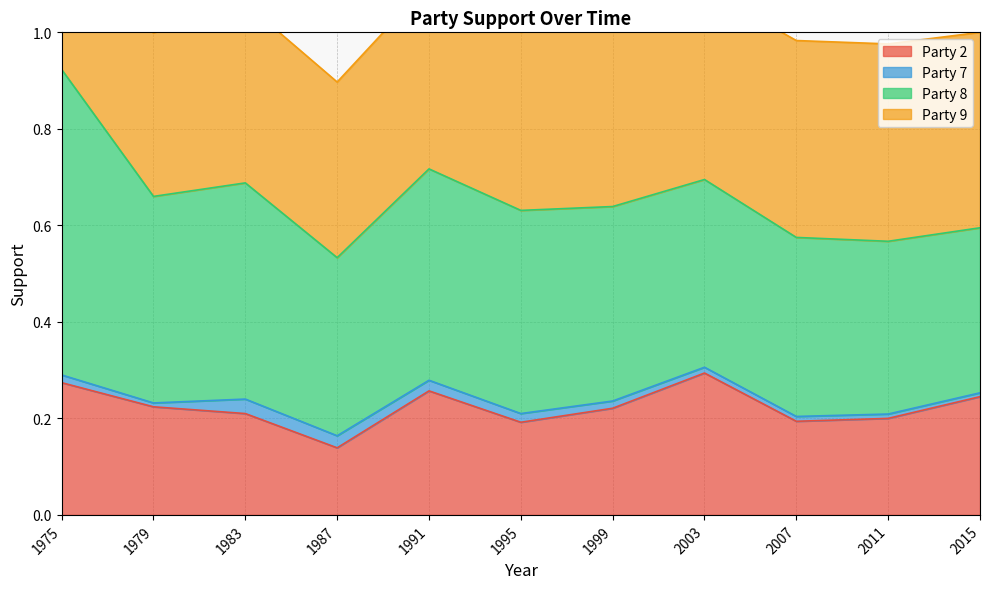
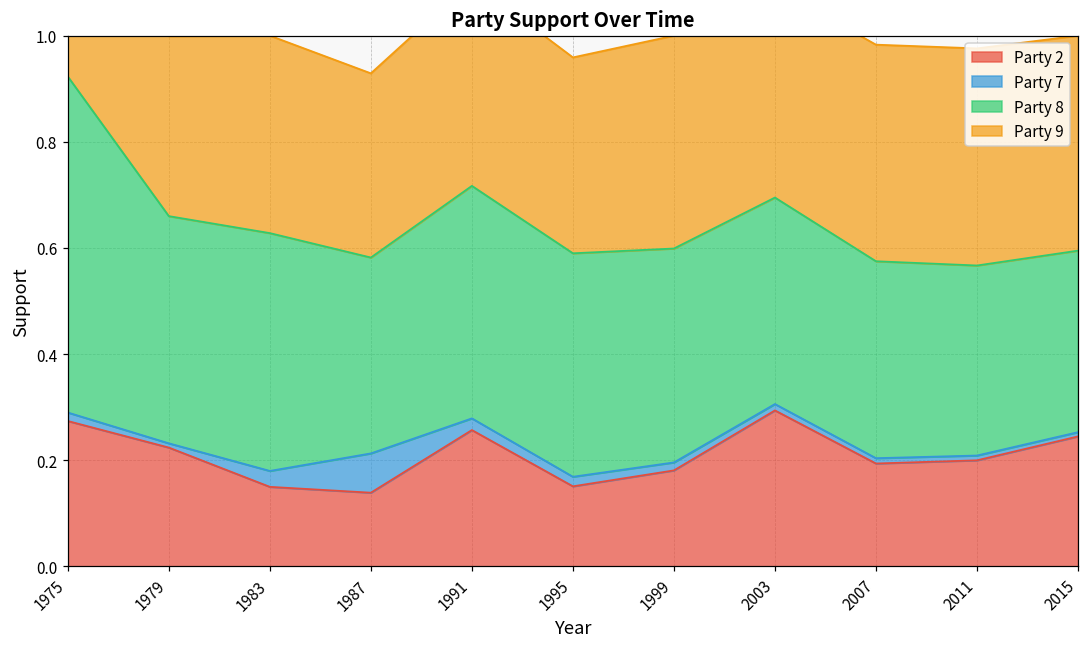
Party 2, 1983: 0.21 -> 0.15
Party 7, 1987: 0.02 -> 0.07
Party 9, 1987: 0.36 -> 0.35
Party 2, 1995: 0.19 -> 0.15
Party 2, 1999: 0.22 -> 0.18
